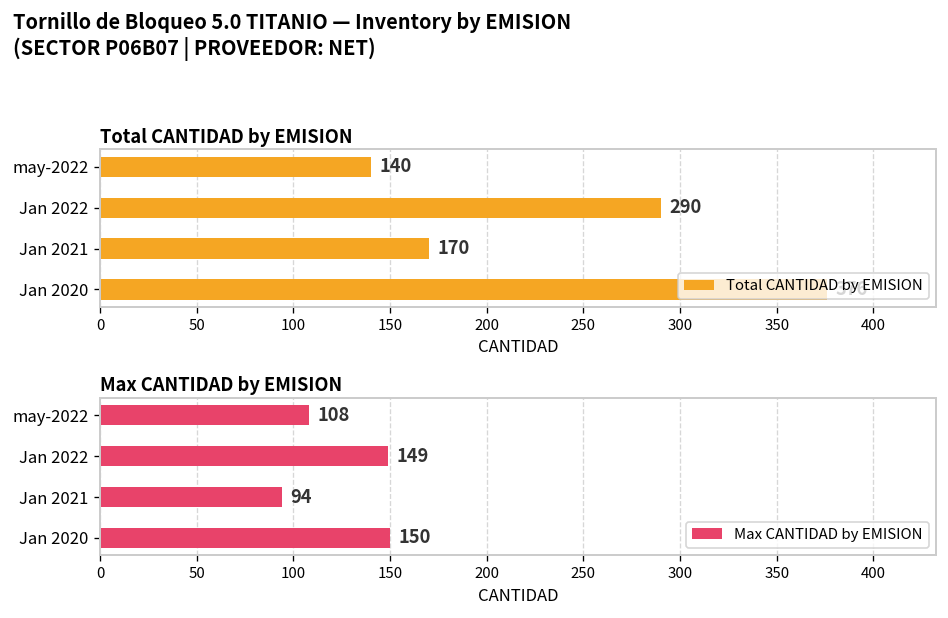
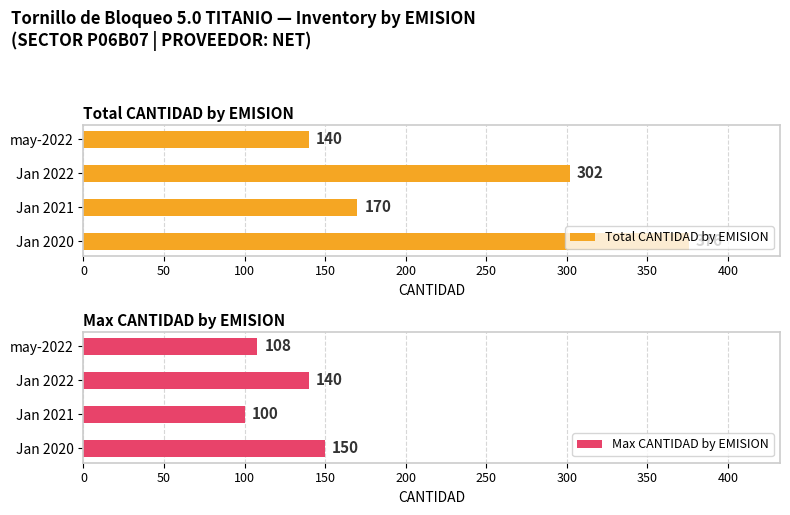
Total CANTIDAD by EMISION, Jan 2022: 290 -> 302
Max CANTIDAD by EMISION, Jan 2022: 149 -> 140
Max CANTIDAD by EMISION, Jan 2021: 94 -> 100
